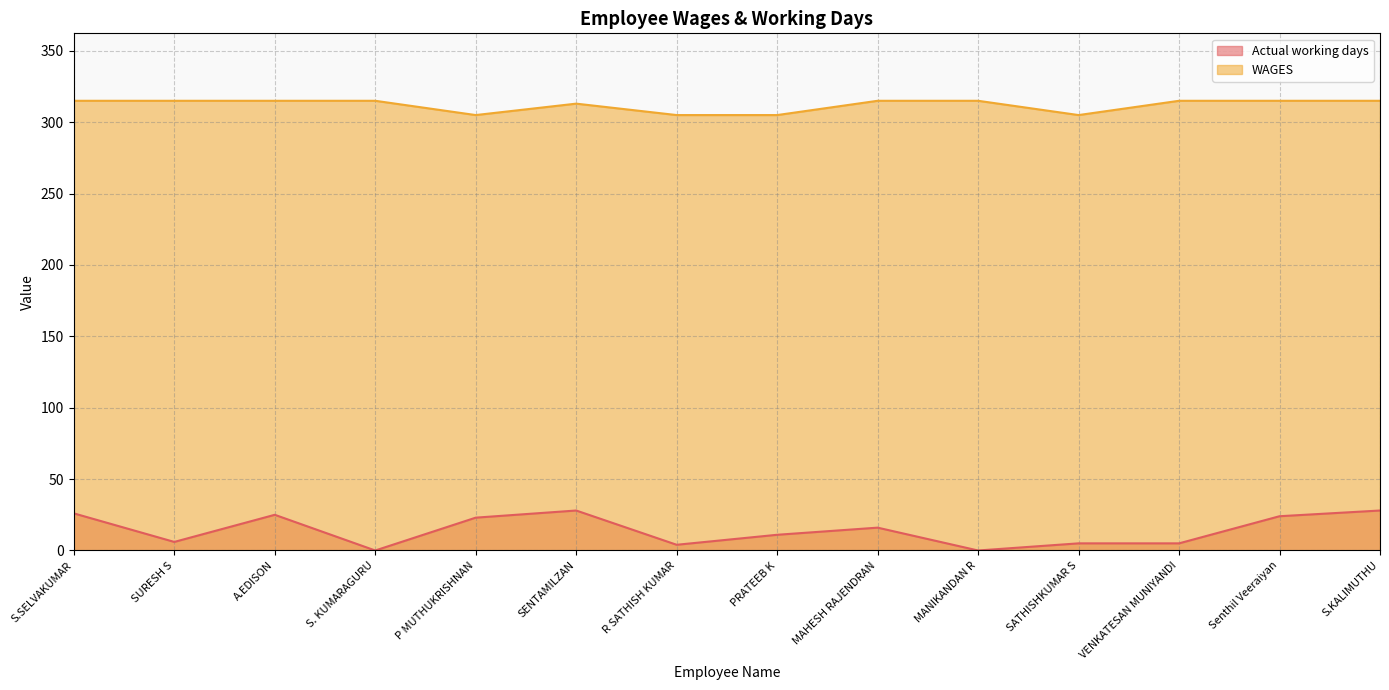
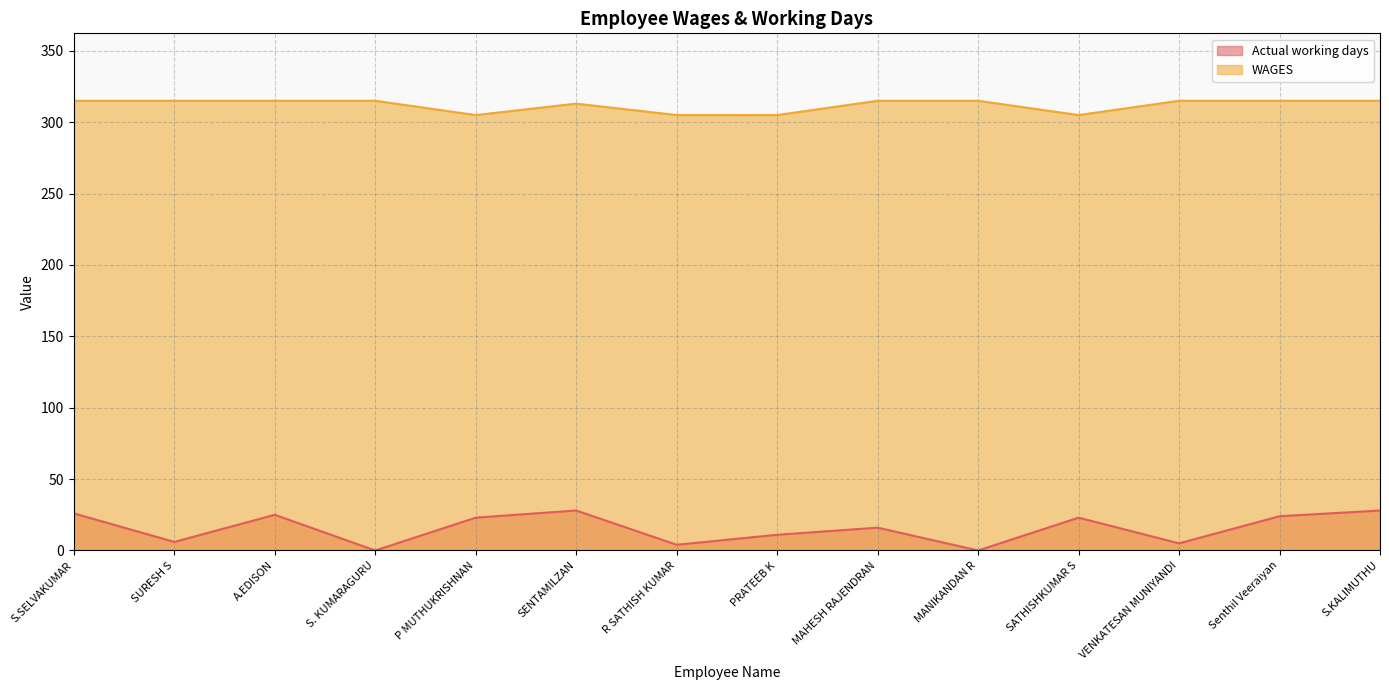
Actual working days, SATHISHKUMAR S: 5 -> 23
